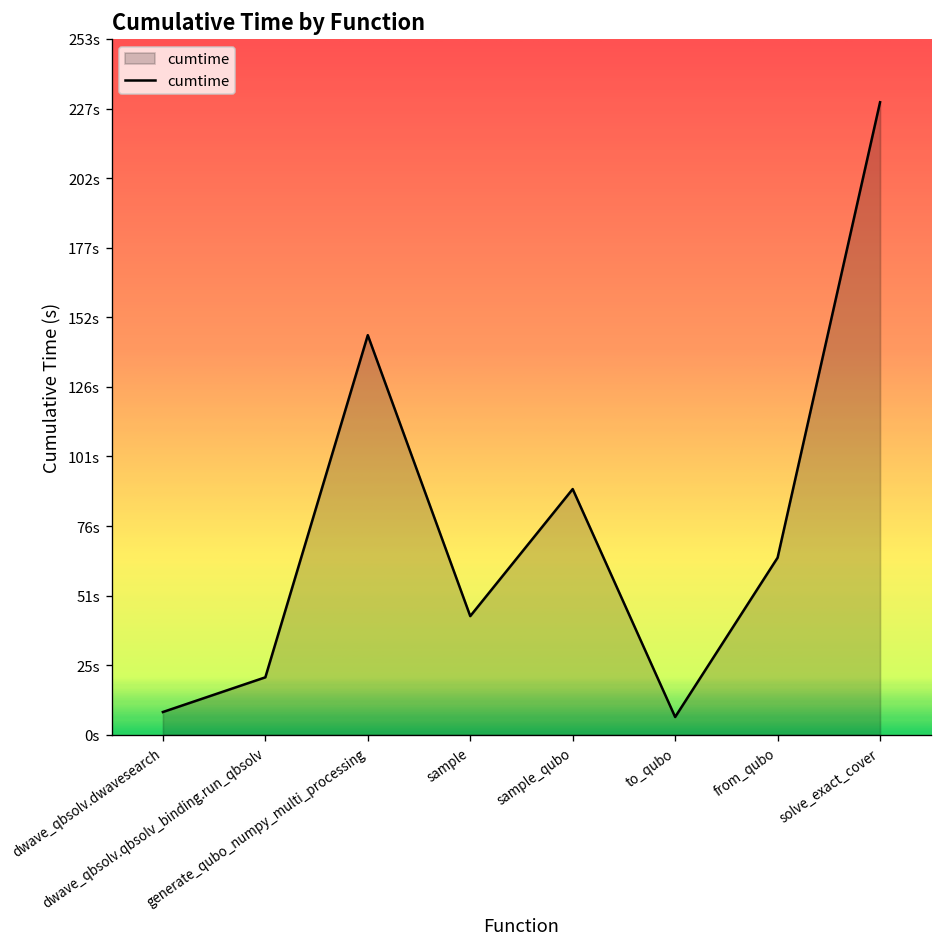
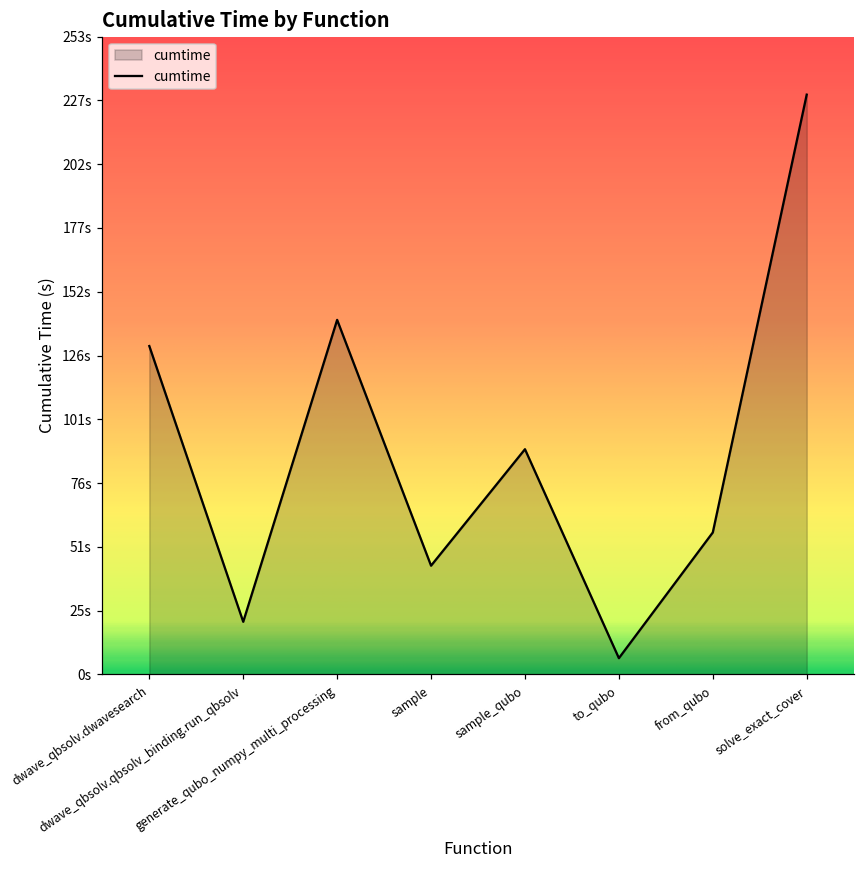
dwave_qbsolv.dwavesearch: 8s -> 130s
generate_qubo_numpy_multi_processing: 145s -> 140s
from_qubo: 64s -> 56s
